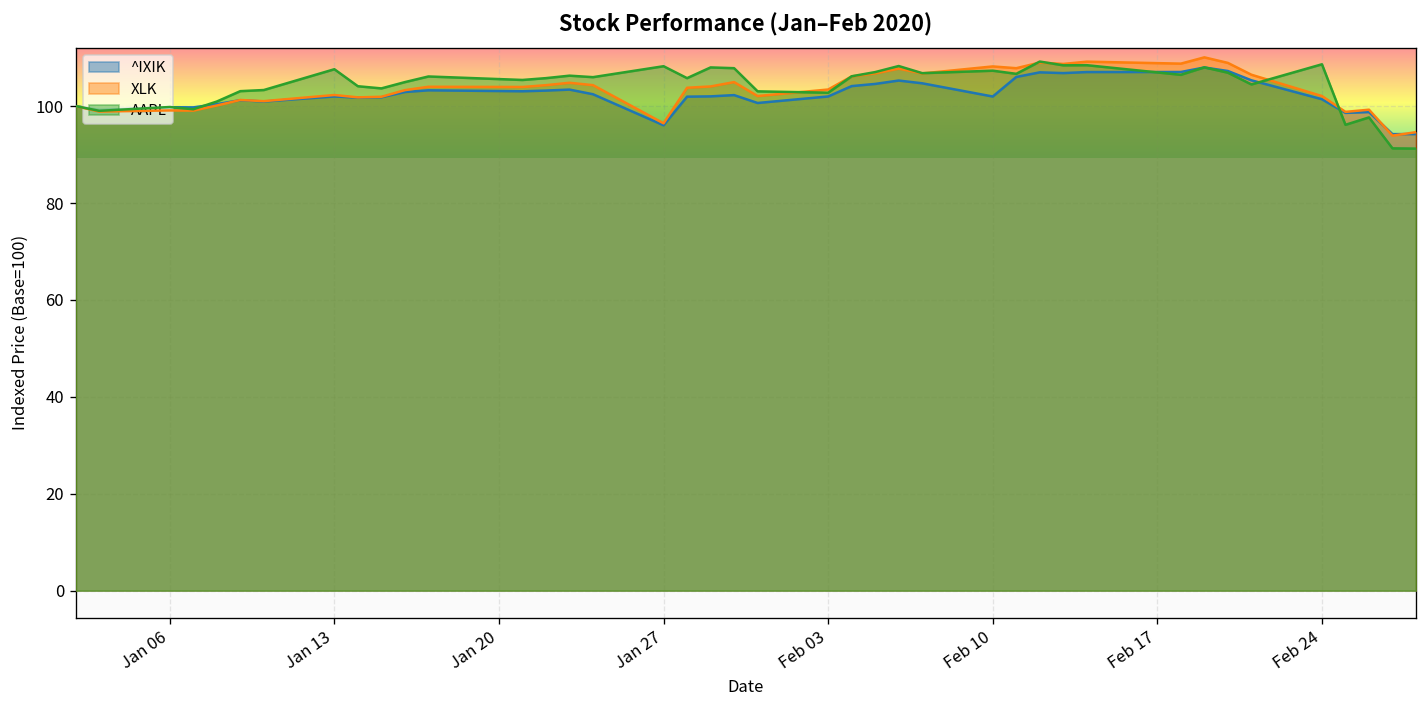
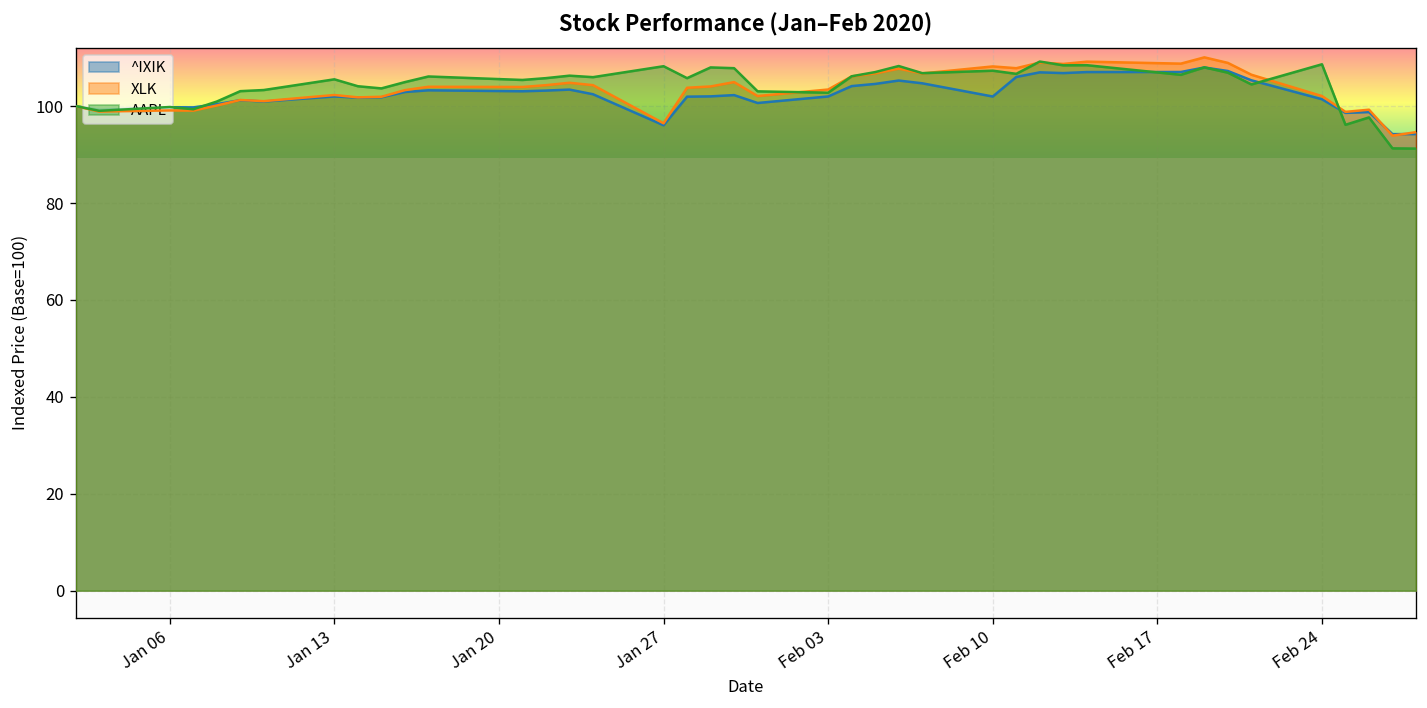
AAPL, Jan 13: 108 -> 106
